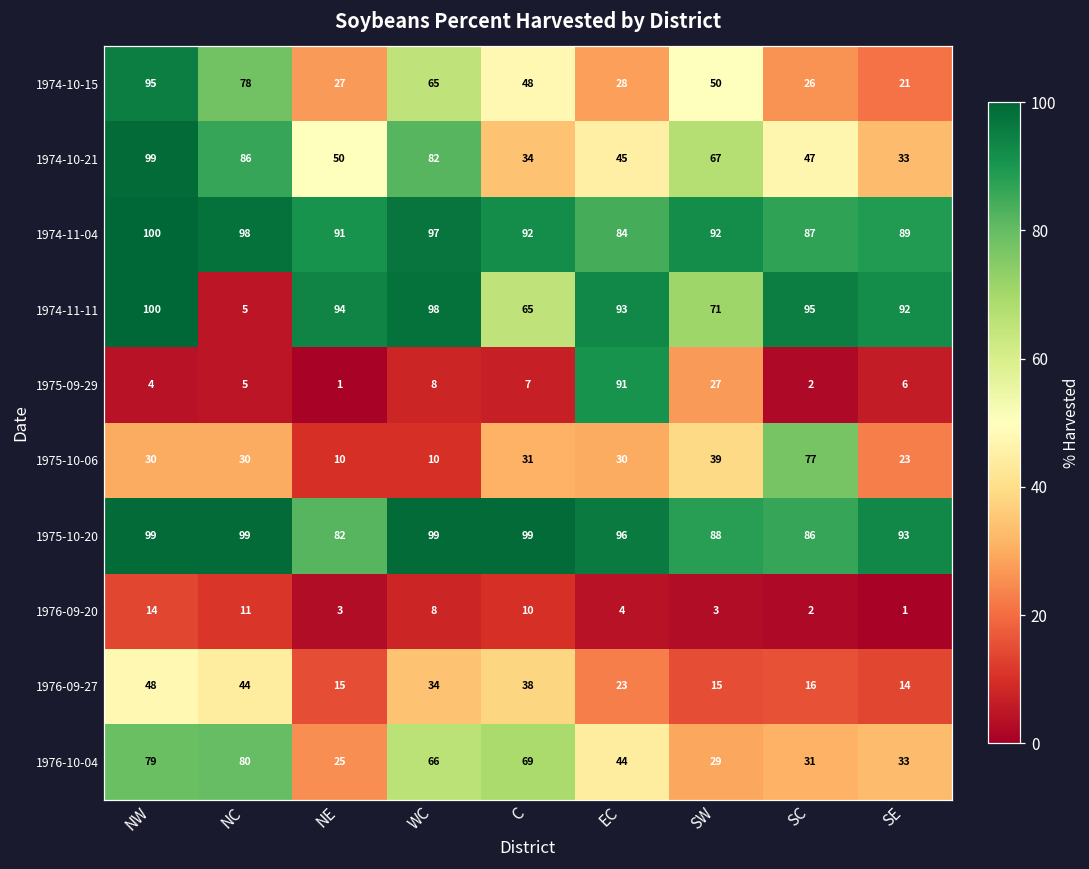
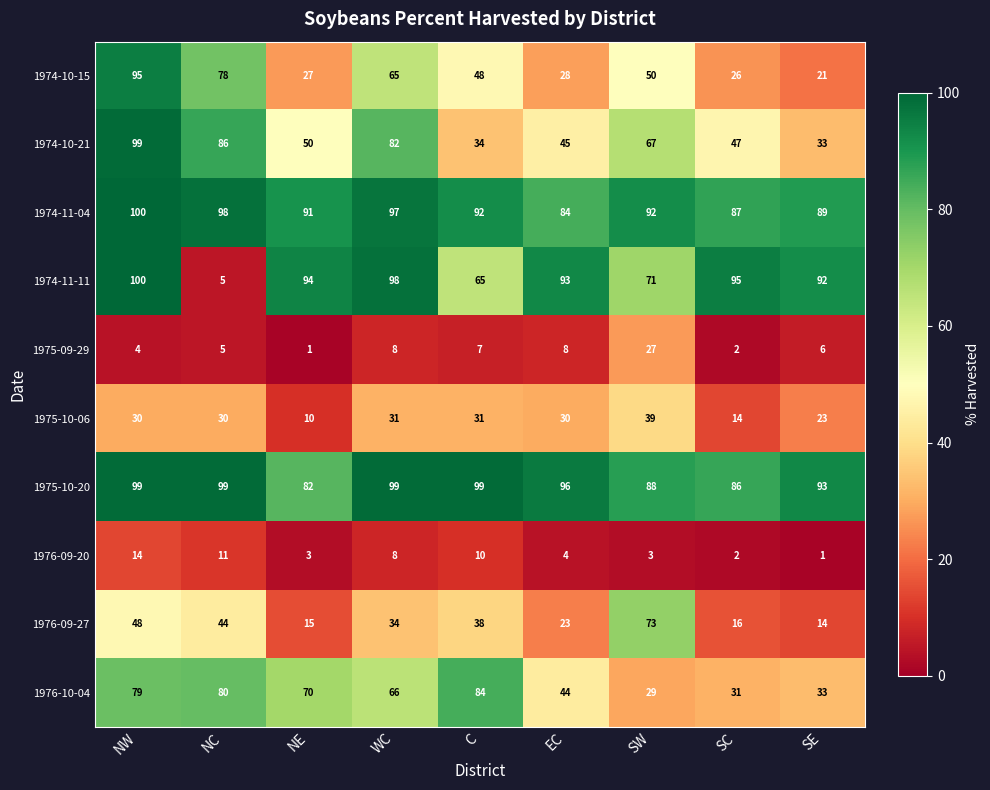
1975-09-29, EC: 91 -> 8
1975-10-06, WC: 10 -> 31
1975-10-06, SC: 77 -> 14
1976-09-27, SW: 15 -> 73
1976-10-04, NE: 25 -> 70
1976-10-04, C: 69 -> 84
